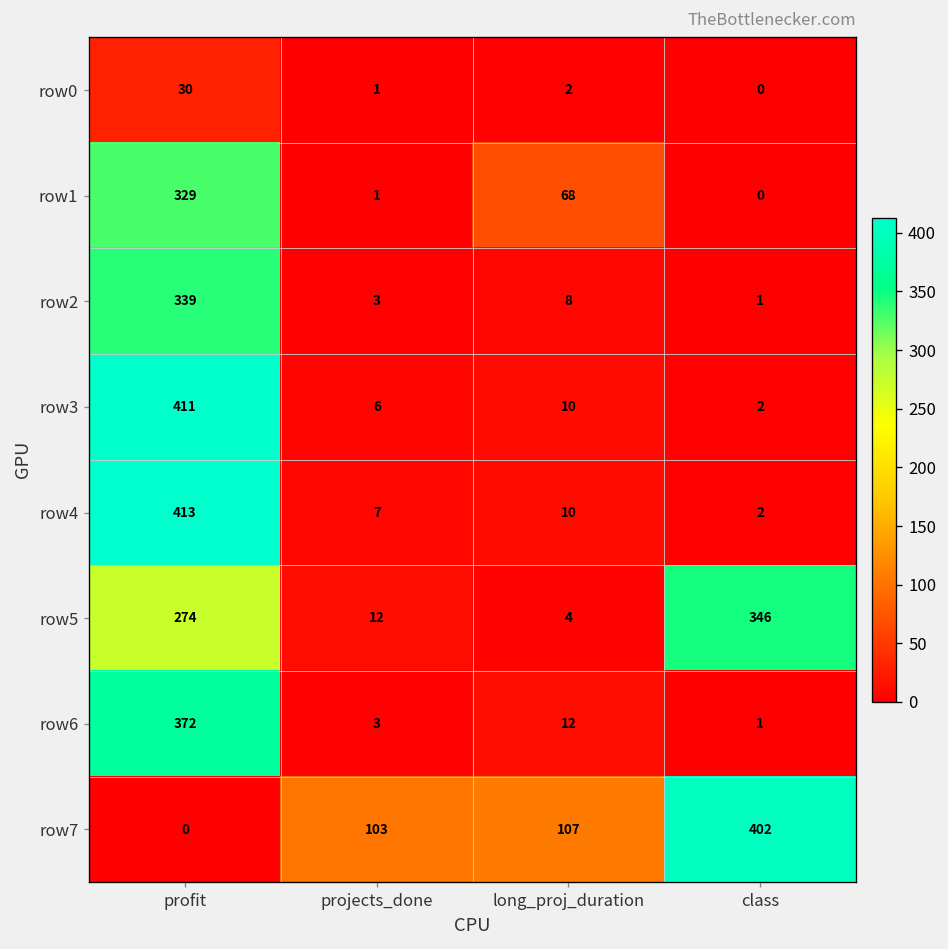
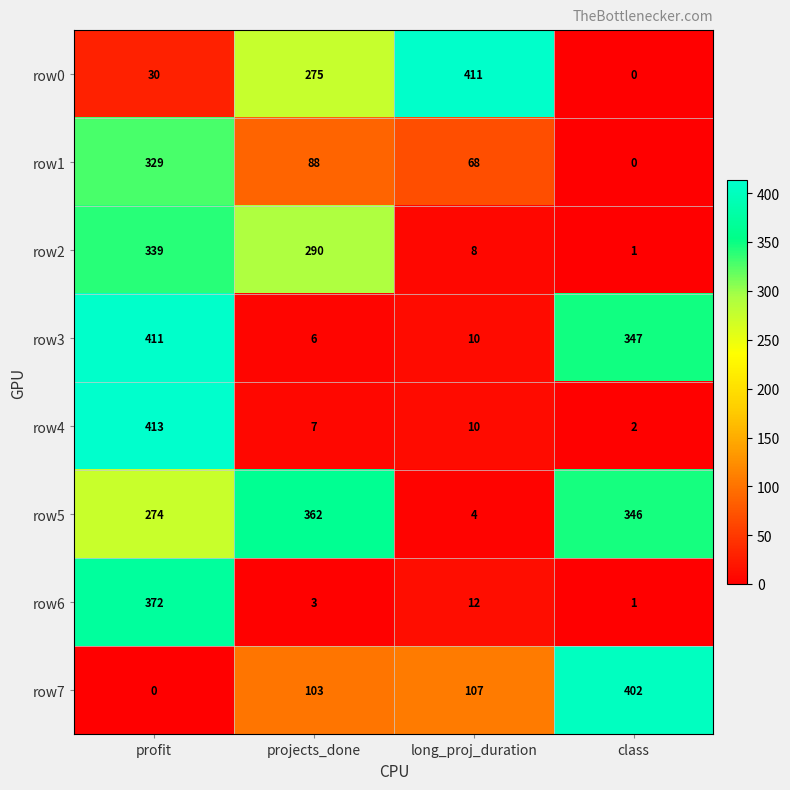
row0, projects_done: 1 -> 275
row0, long_proj_duration: 2 -> 411
row1, projects_done: 1 -> 88
row2, projects_done: 3 -> 290
row3, class: 2 -> 347
row5, projects_done: 12 -> 362
